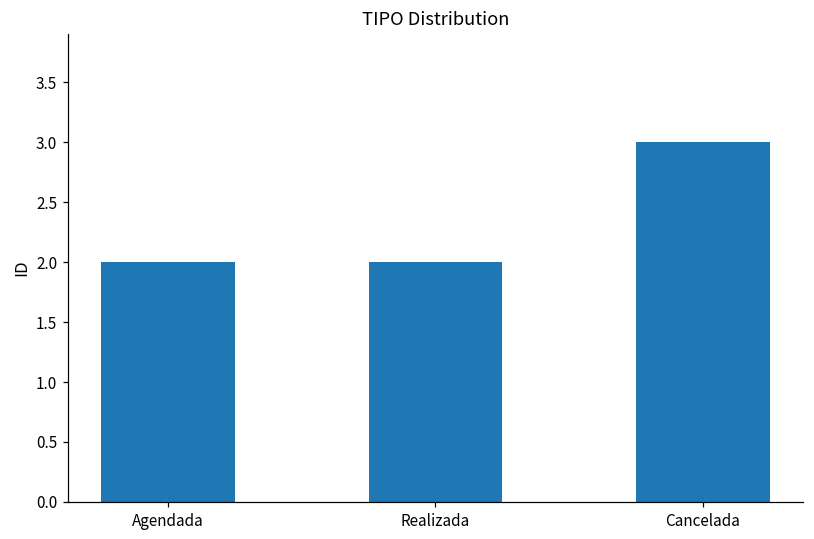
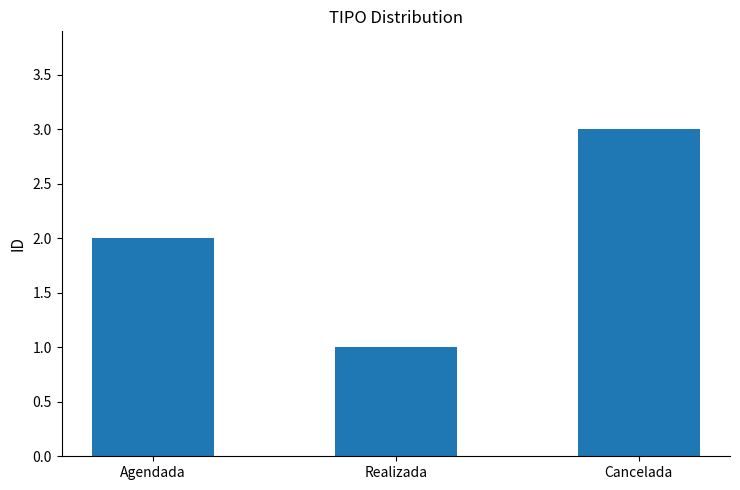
Realizada: 2 -> 1
